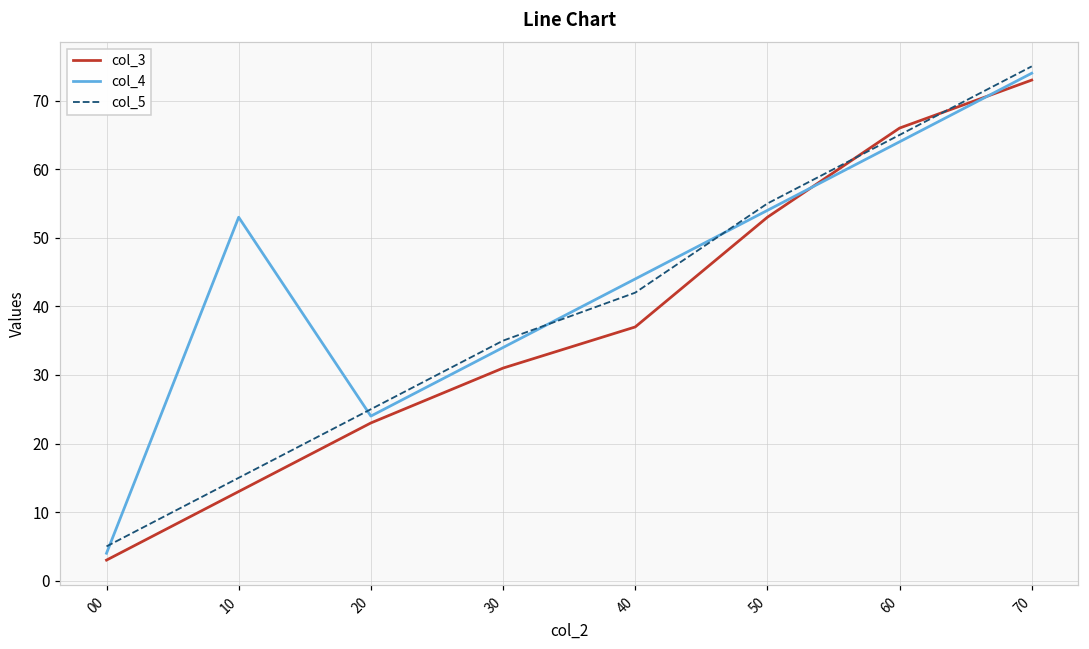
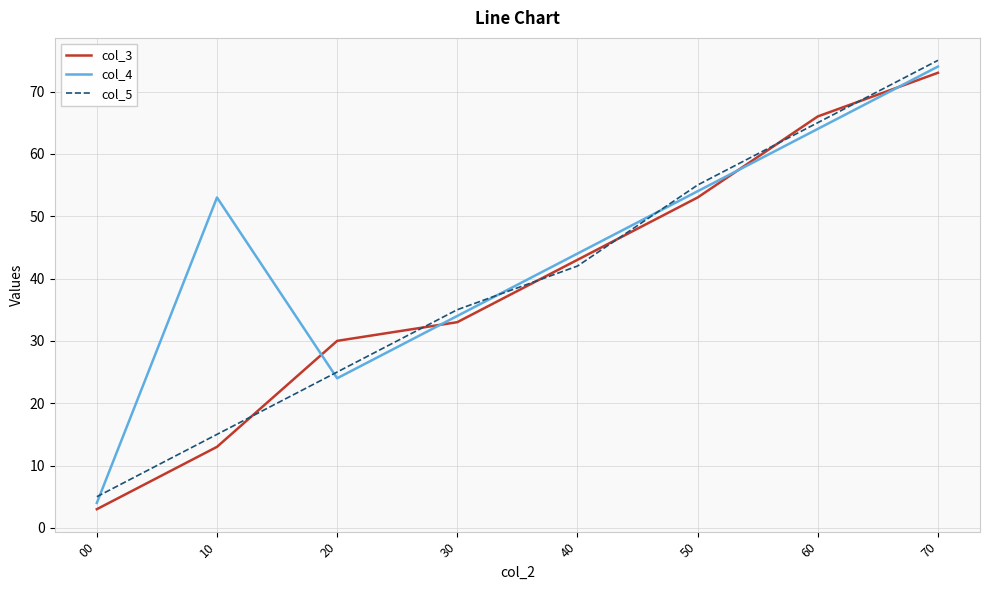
col_3, 20: 23 -> 30
col_3, 30: 31 -> 33
col_3, 40: 37 -> 43
